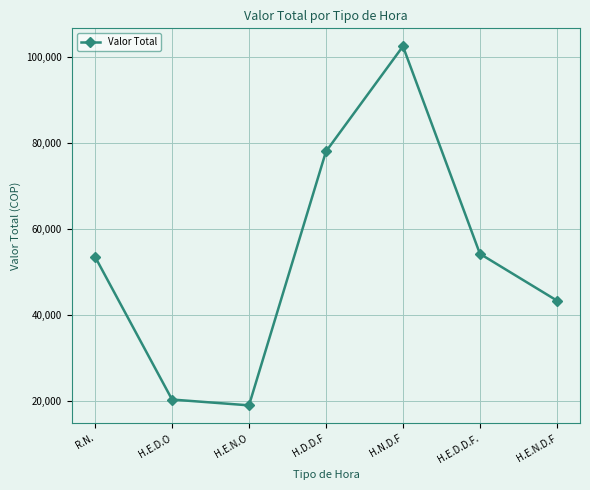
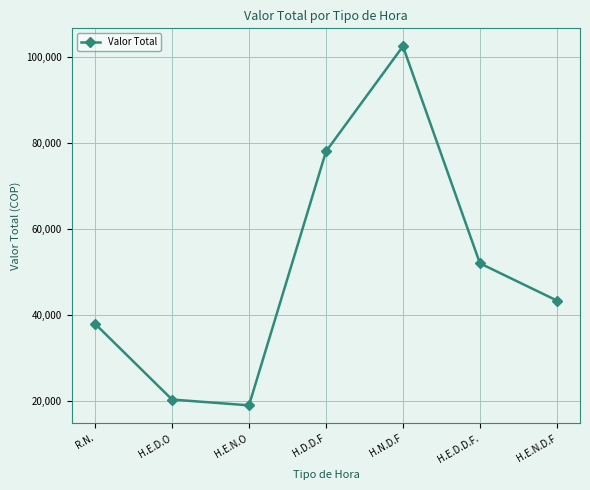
R.N.: 53,000 -> 38,000
H.E.D.D.F.: 54,000 -> 52,000
